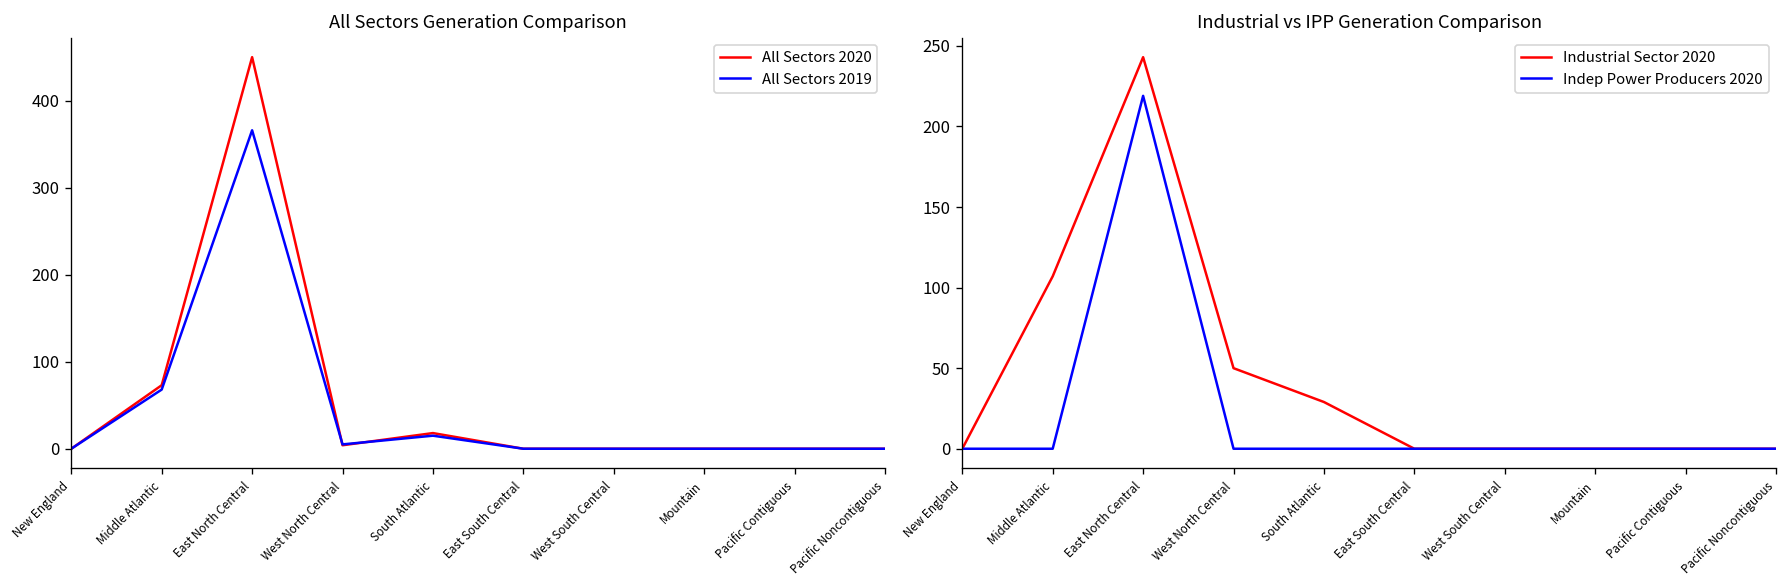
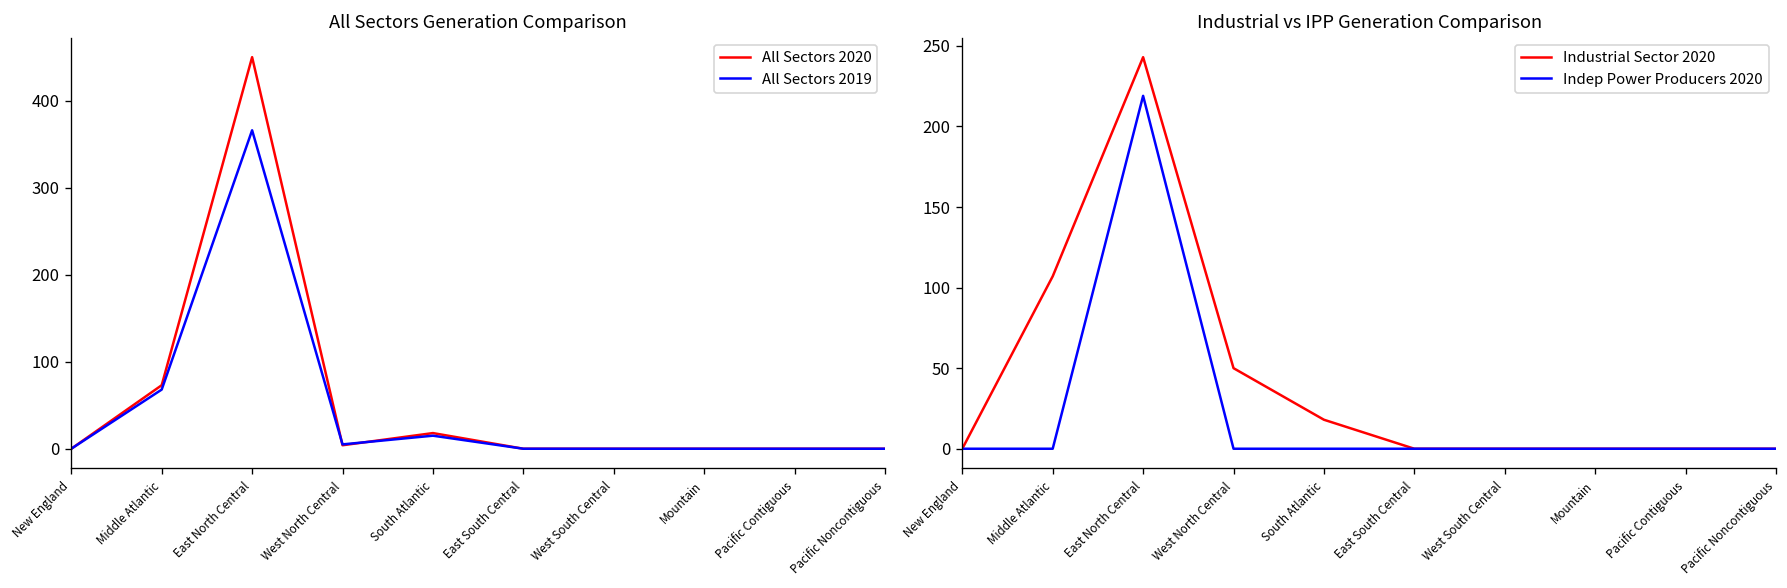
Industrial vs IPP Generation Comparison, Industrial Sector 2020, South Atlantic: 29 -> 18
